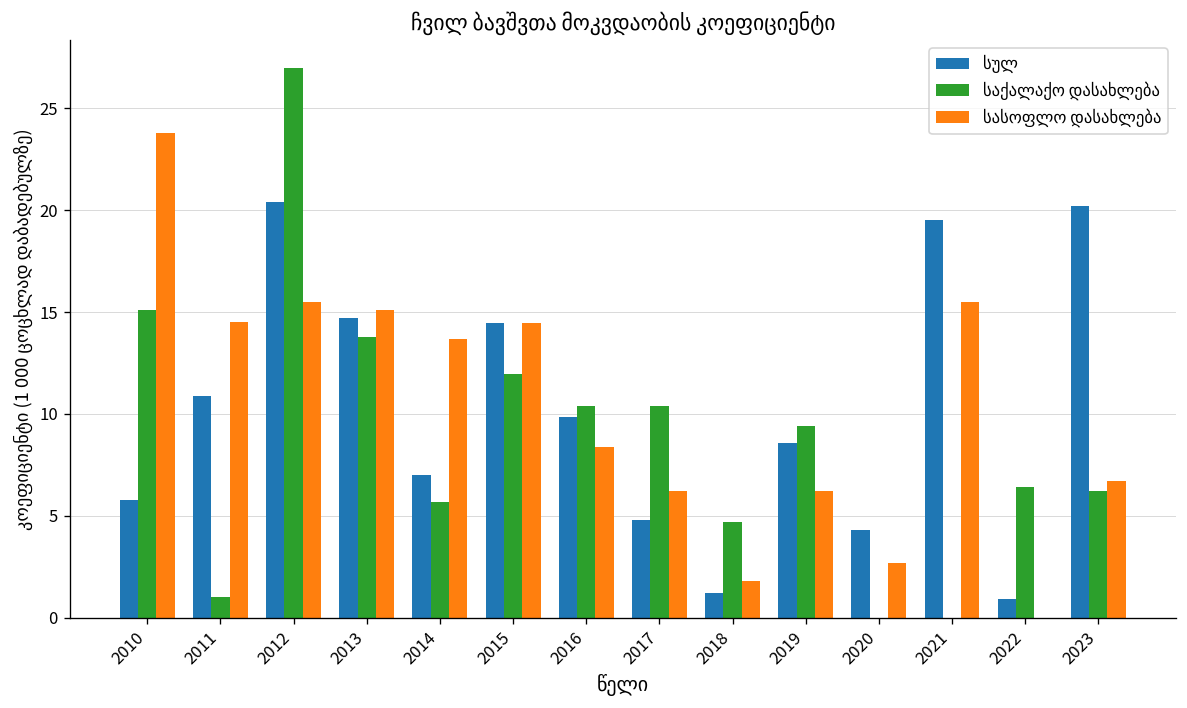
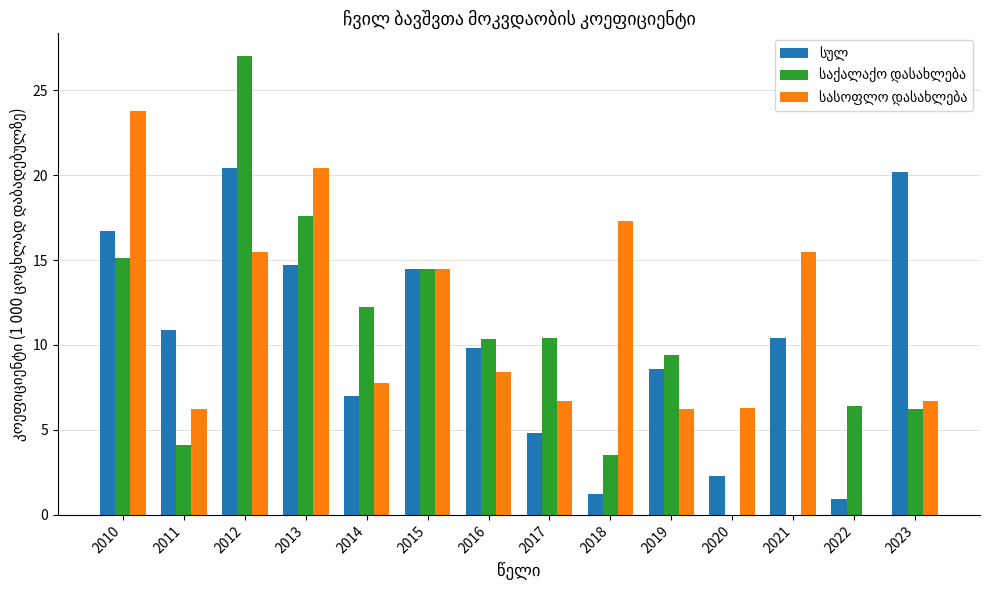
სულ, 2010: 5.8 -> 16.7
საქალაქო დასახლება, 2011: 1.0 -> 4.1
სასოფლო დასახლება, 2011: 14.5 -> 6.2
საქალაქო დასახლება, 2013: 13.8 -> 17.6
სასოფლო დასახლება, 2013: 15.1 -> 20.4
საქალაქო დასახლება, 2014: 5.7 -> 12.2
სასოფლო დასახლება, 2014: 13.7 -> 7.7
საქალაქო დასახლება, 2015: 12.0 -> 14.5
სასოფლო დასახლება, 2017: 6.2 -> 6.7
საქალაქო დასახლება, 2018: 4.7 -> 3.5
სასოფლო დასახლება, 2018: 1.8 -> 17.3
სულ, 2020: 4.3 -> 2.3
სასოფლო დასახლება, 2020: 2.7 -> 6.3
სულ, 2021: 19.5 -> 10.4
